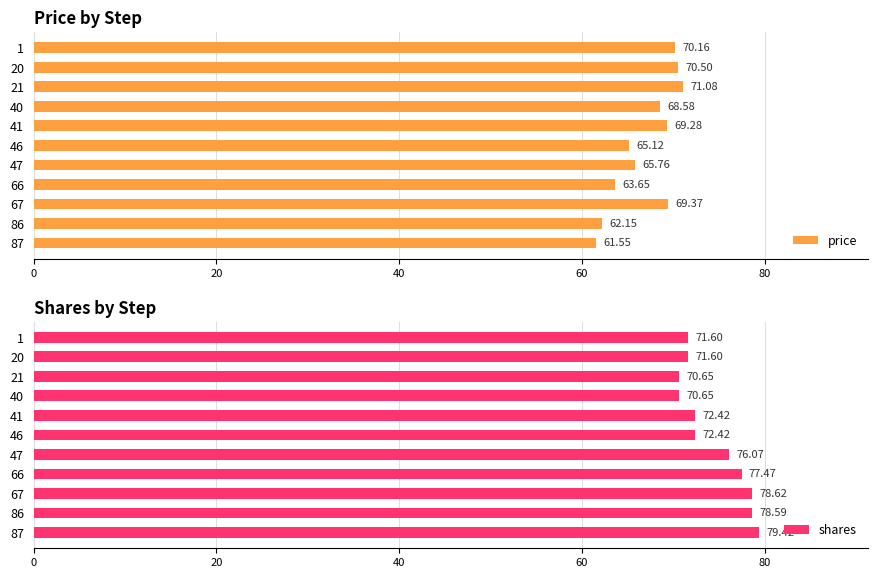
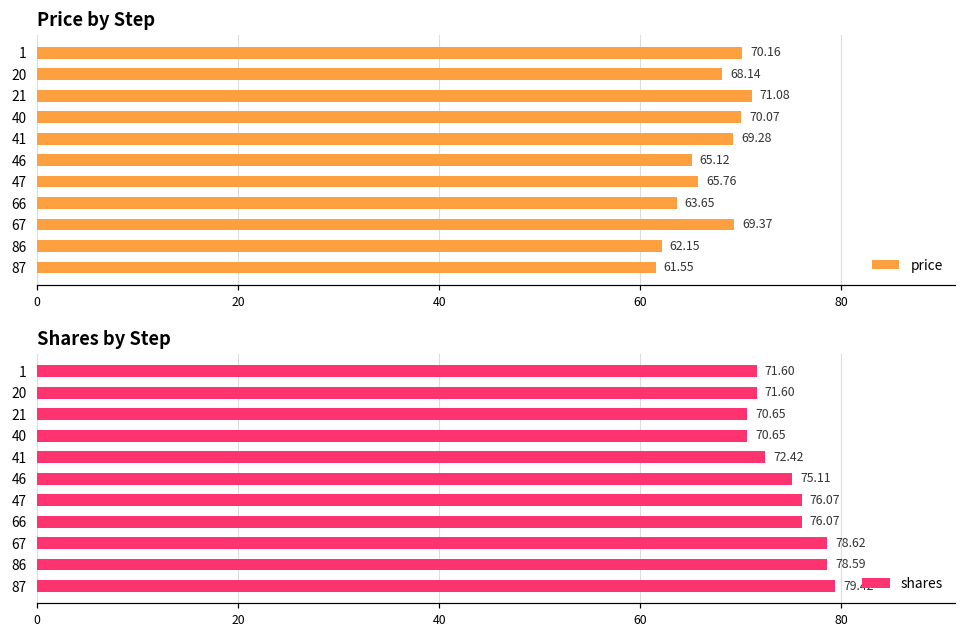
Price by Step, 20: 70.50 -> 68.14
Price by Step, 40: 68.58 -> 70.07
Shares by Step, 46: 72.42 -> 75.11
Shares by Step, 66: 77.47 -> 76.07
